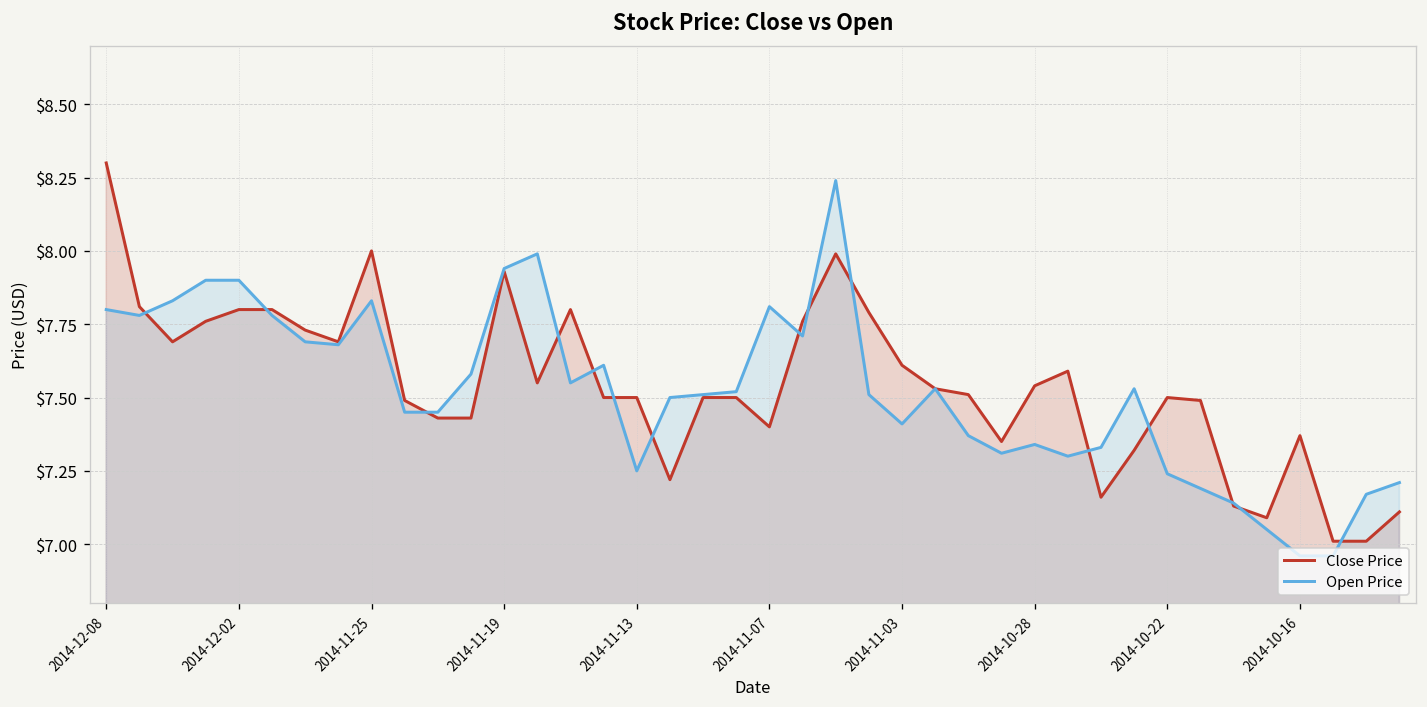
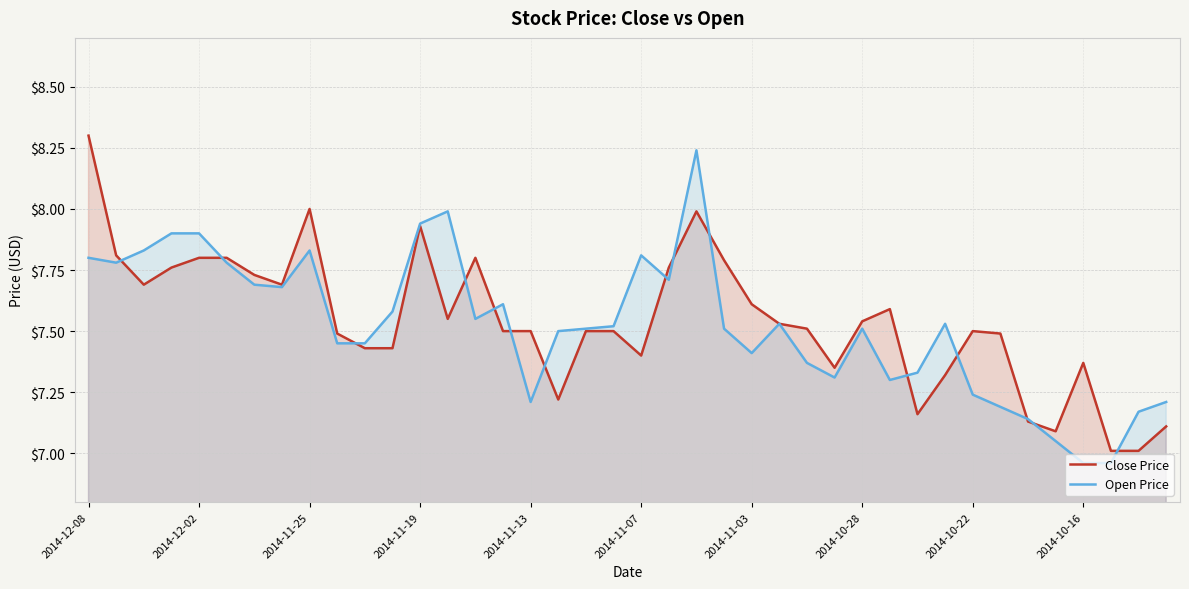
Open Price, 2014-11-13: $7.25 -> $7.21
Open Price, 2014-10-28: $7.34 -> $7.51
